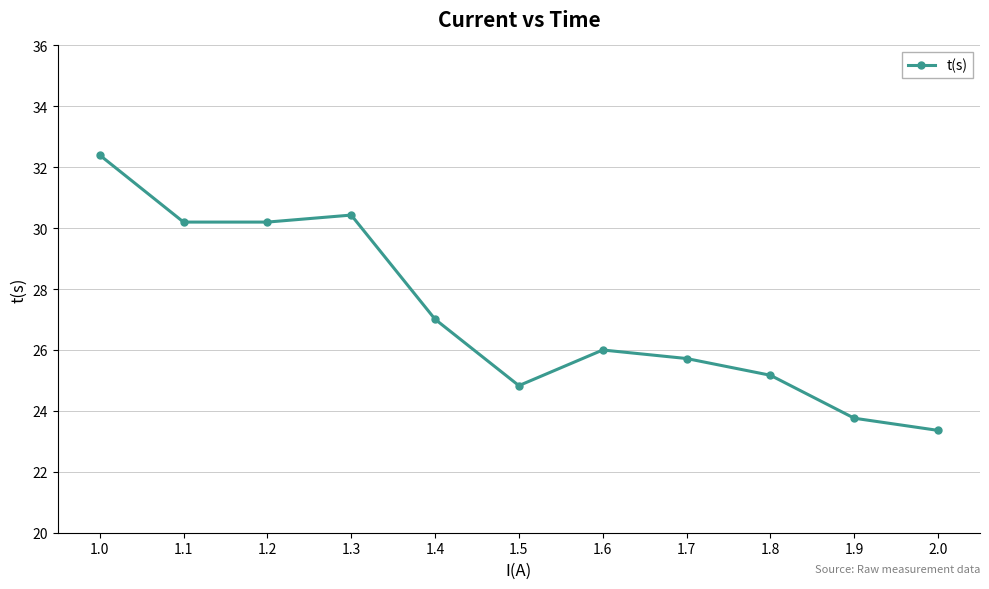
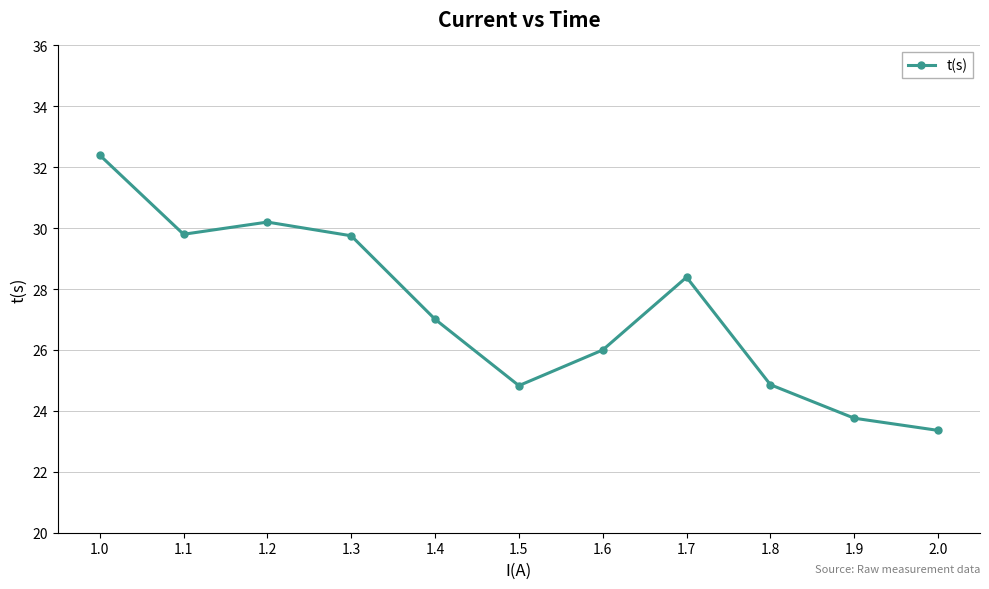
1.1: 30.2 -> 29.8
1.3: 30.4 -> 29.8
1.7: 25.7 -> 28.4
1.8: 25.2 -> 24.9
